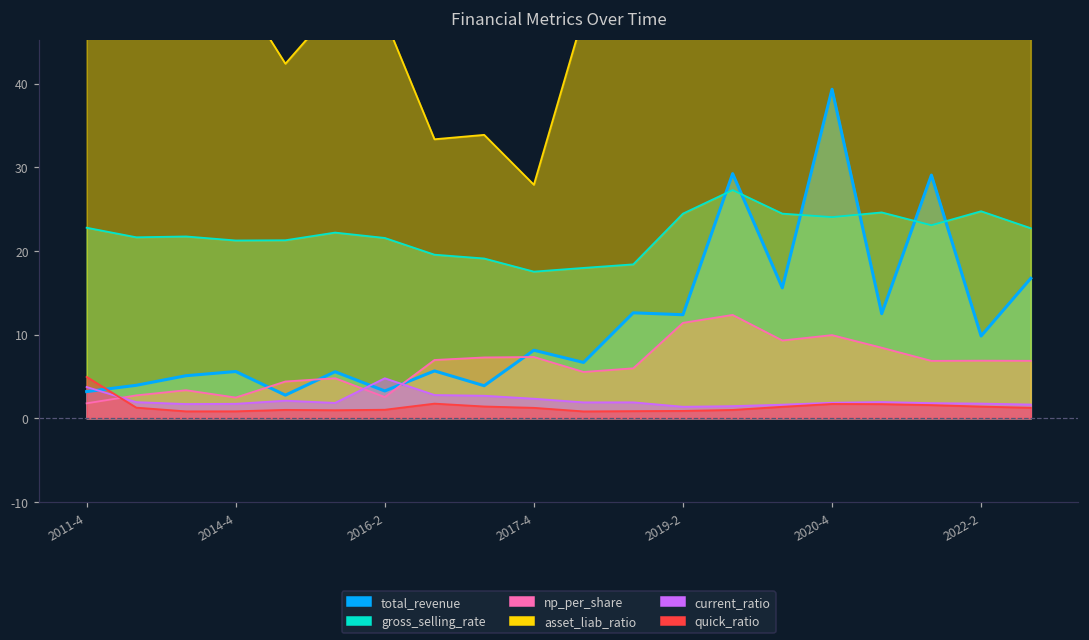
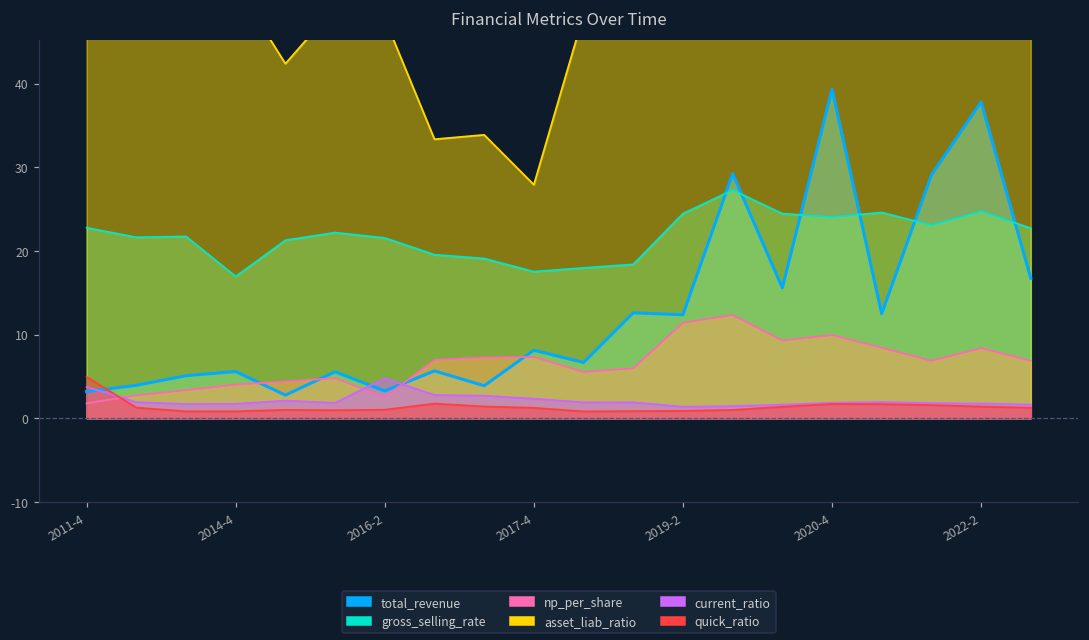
gross_selling_rate, 2014-4: 21 -> 17
np_per_share, 2014-4: 2 -> 4
total_revenue, 2022-2: 10 -> 38
np_per_share, 2022-2: 7 -> 8
